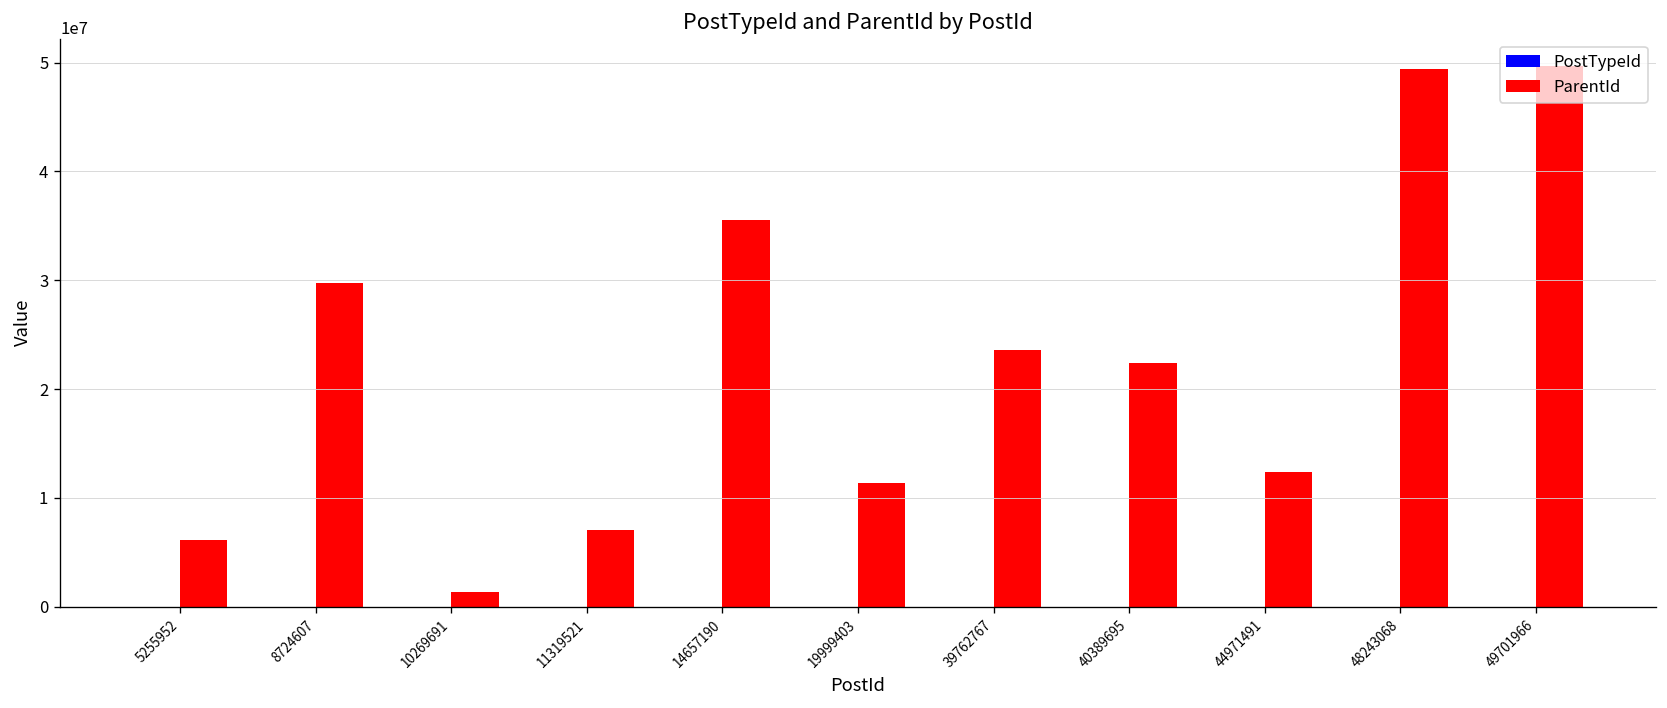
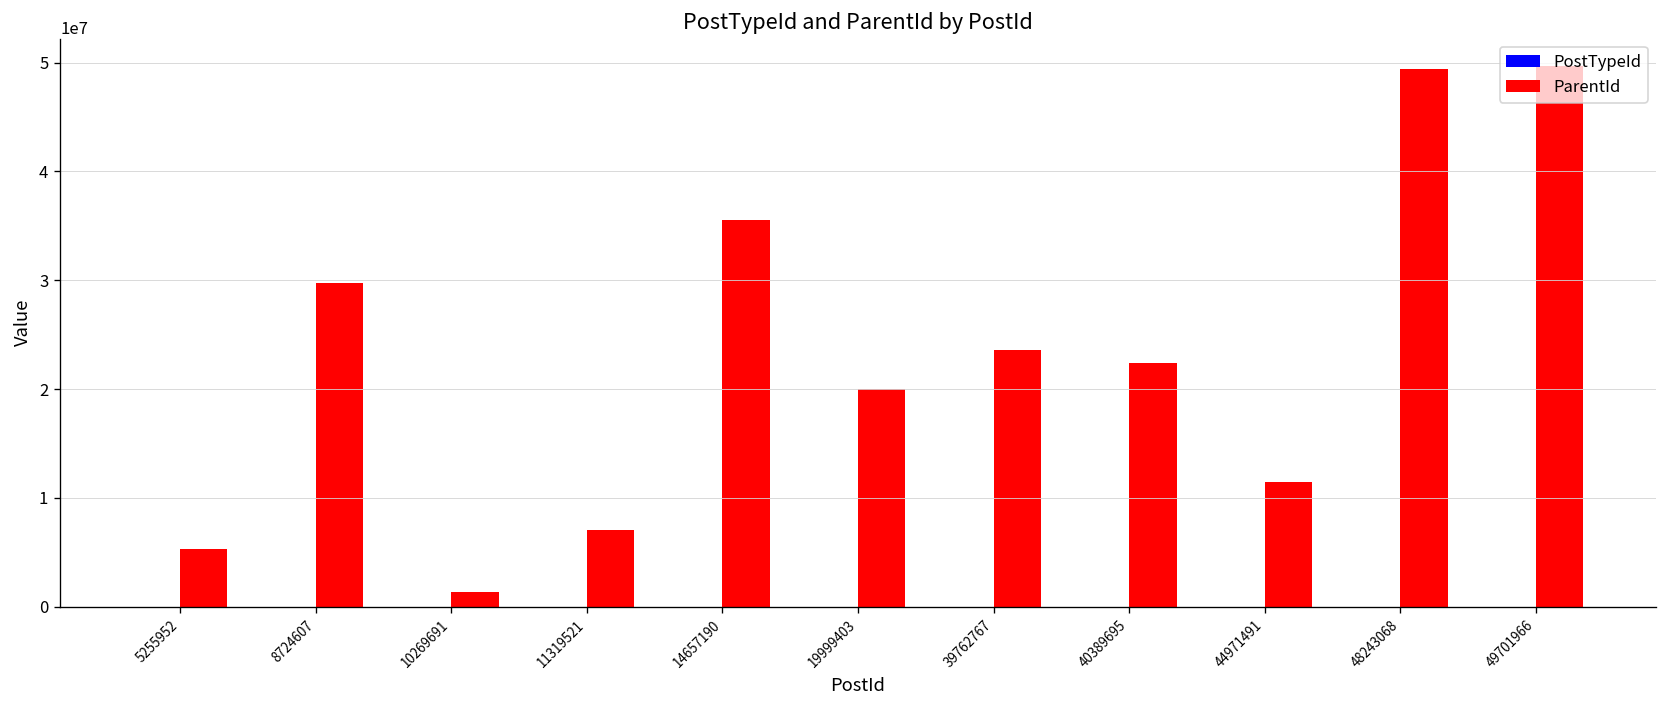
ParentId, 5255952: 6000000 -> 5000000
ParentId, 19999403: 11000000 -> 20000000
ParentId, 44971491: 12000000 -> 11000000
